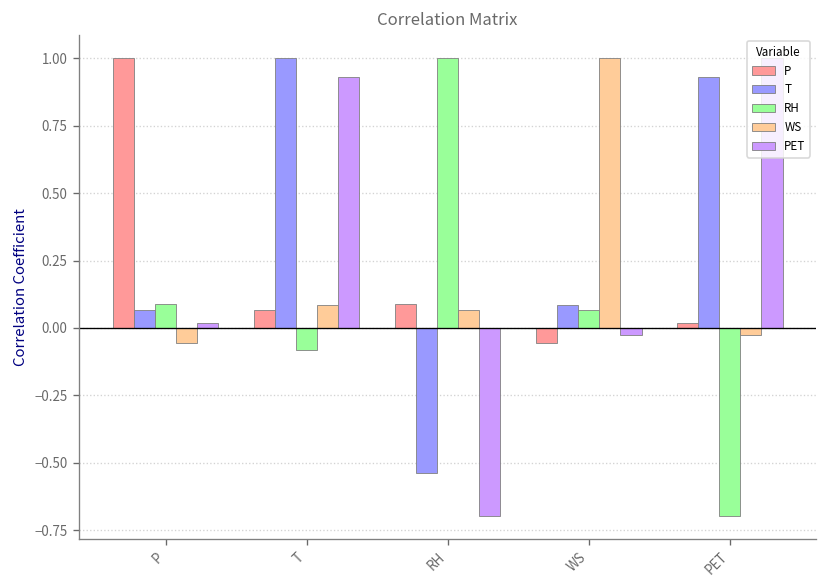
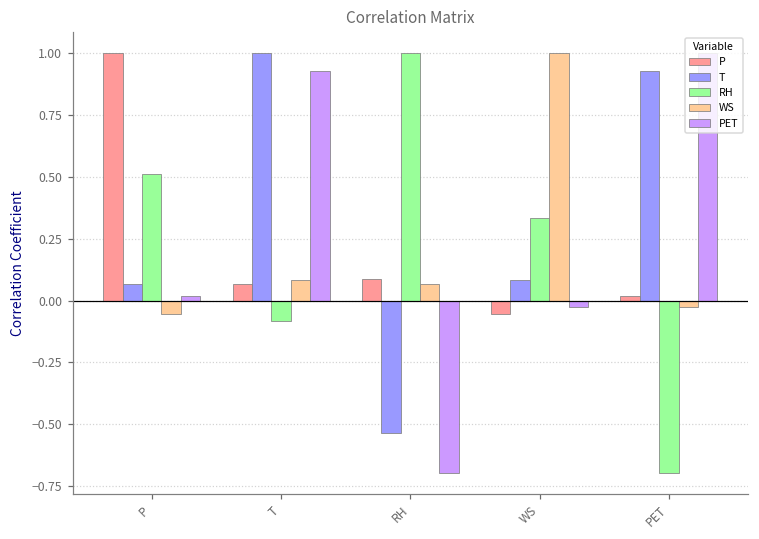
RH, P: 0.09 -> 0.51
RH, WS: 0.07 -> 0.33
